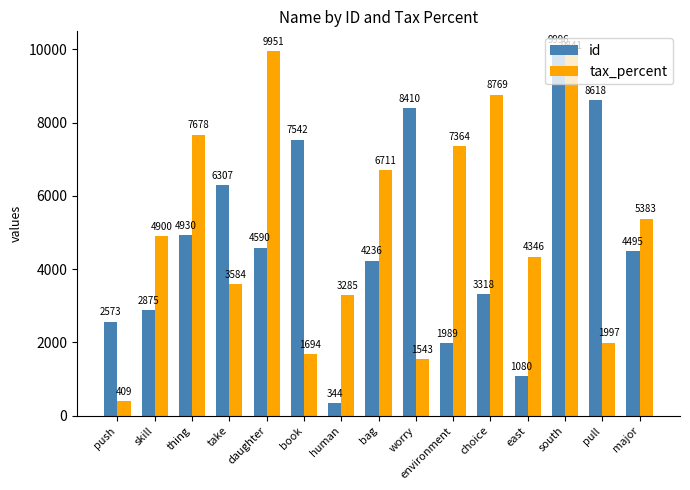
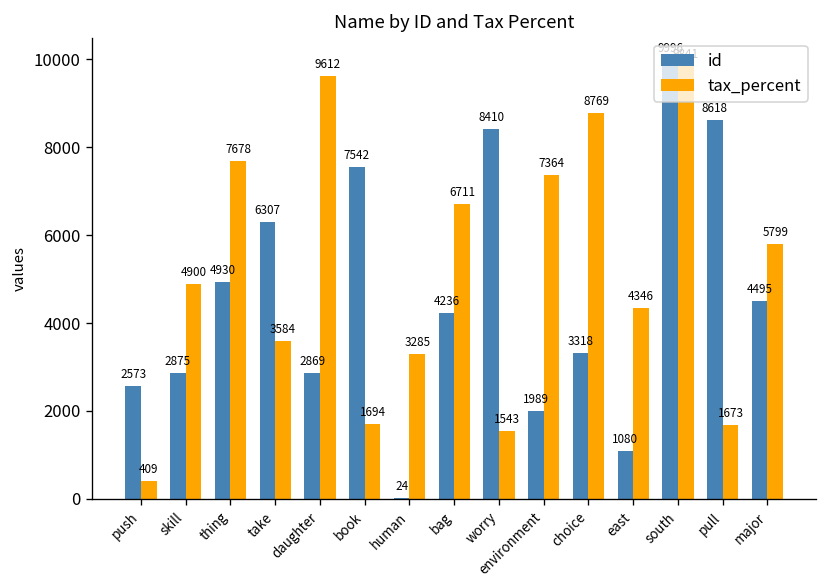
id, daughter: 4590 -> 2869
tax_percent, daughter: 9951 -> 9612
id, human: 344 -> 24
tax_percent, pull: 1997 -> 1673
tax_percent, major: 5383 -> 5799
